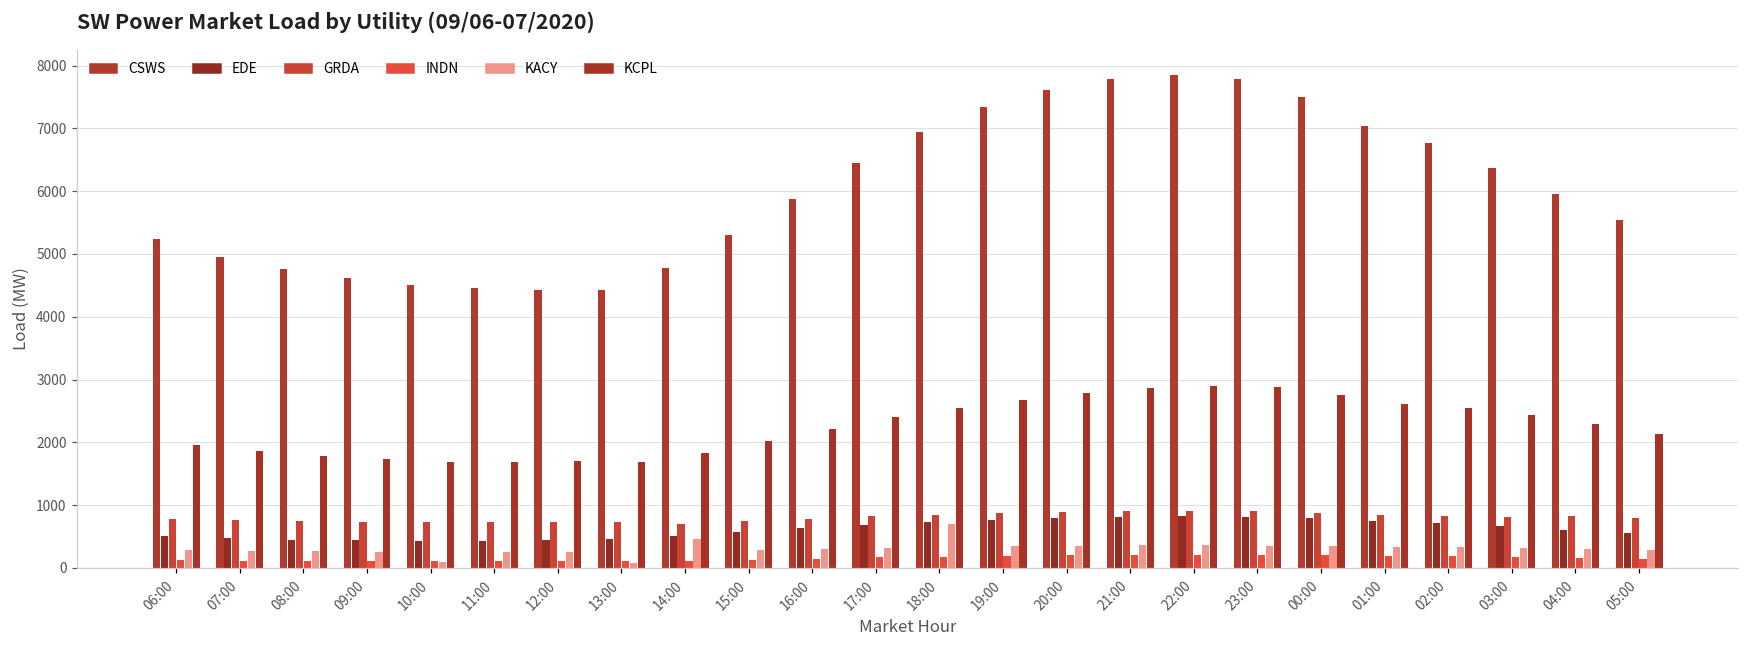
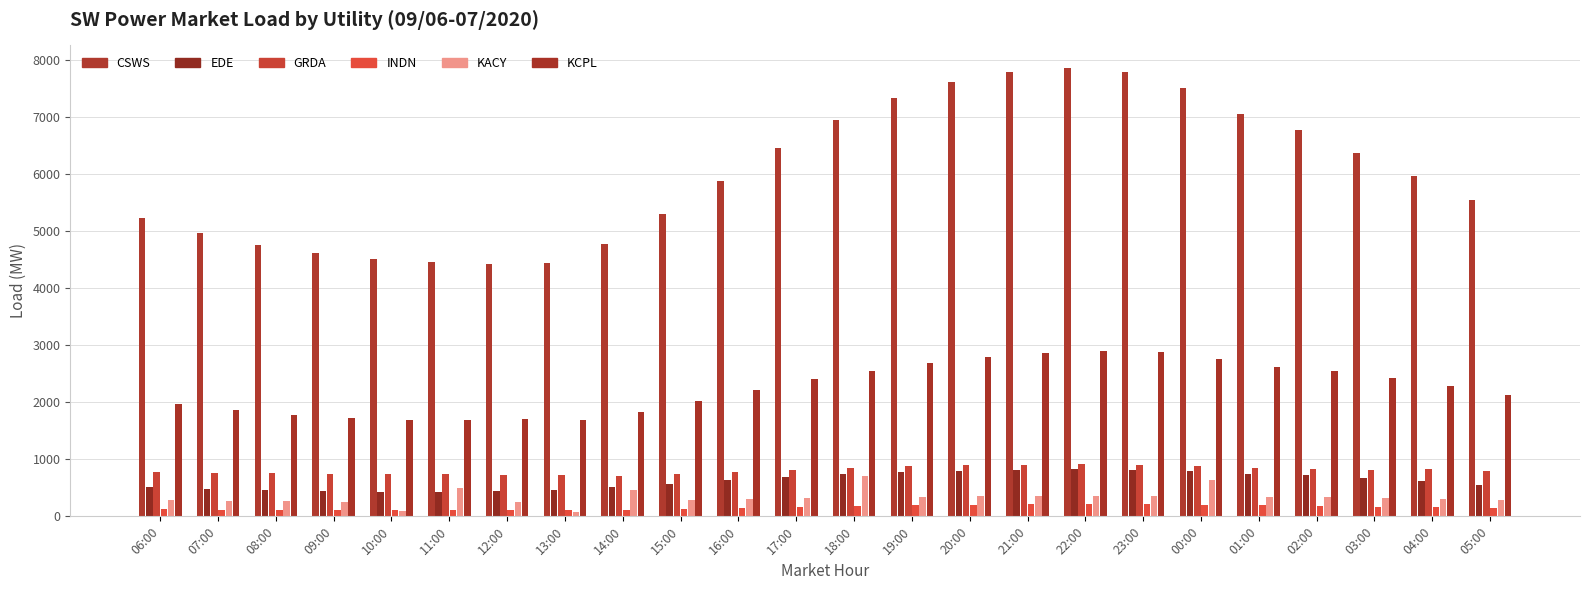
KACY, 11:00: 300 -> 500
KACY, 00:00: 300 -> 600
